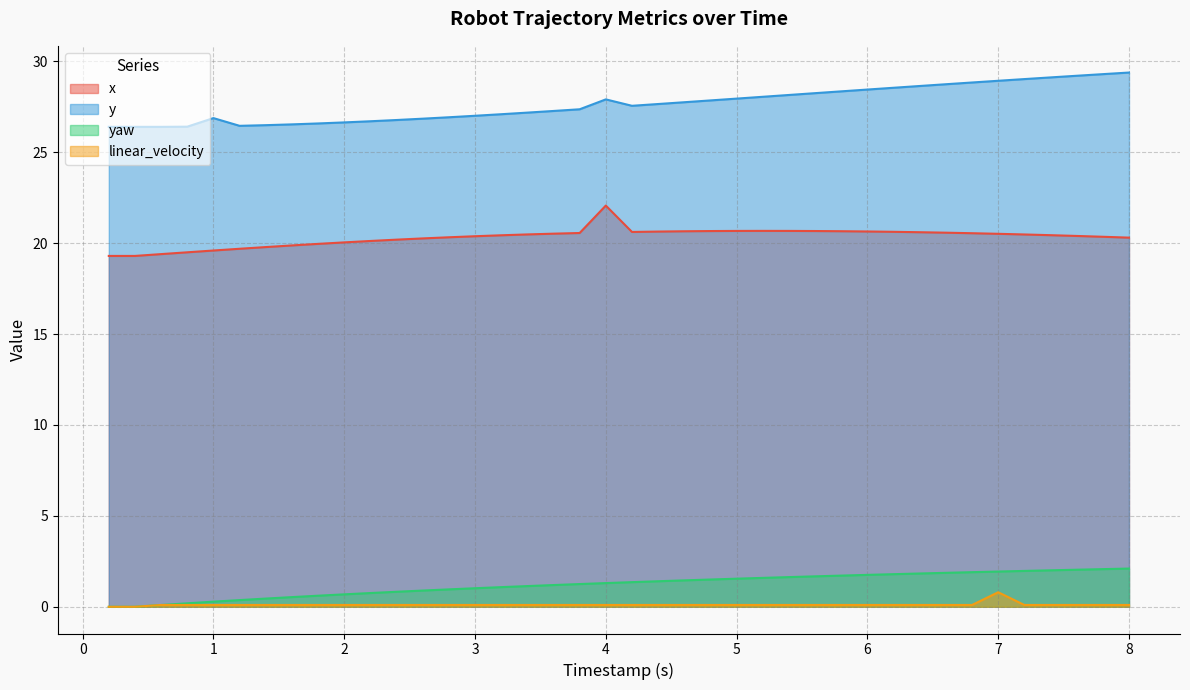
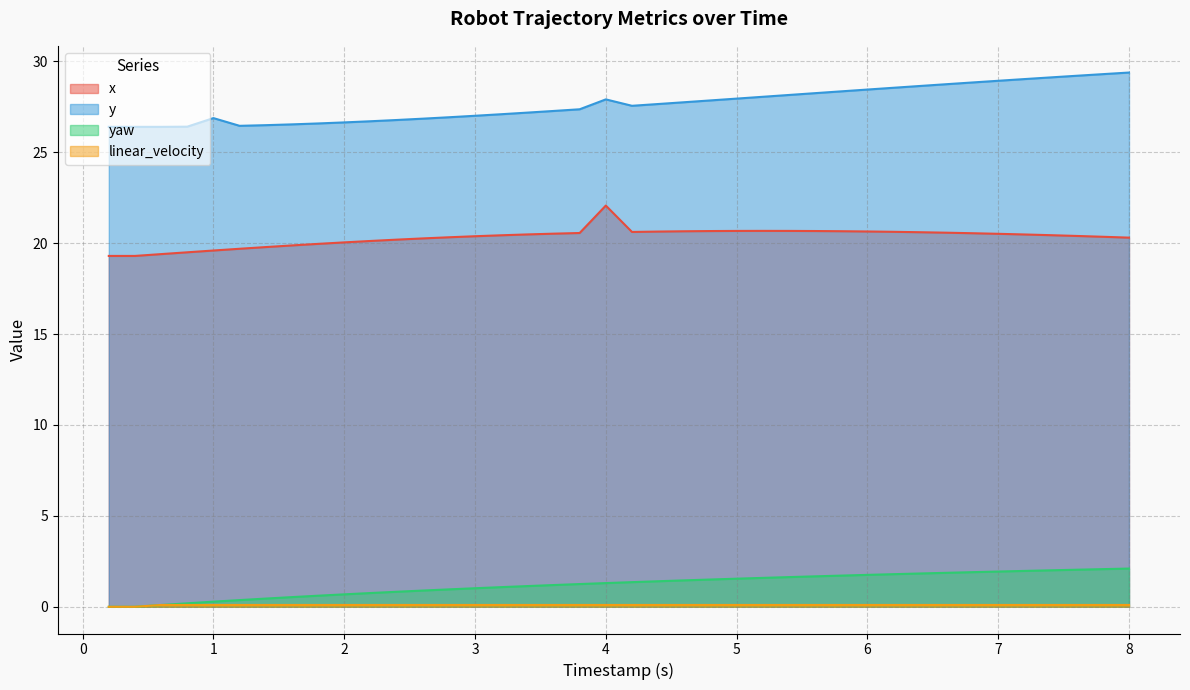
linear_velocity, 7: 0.8 -> 0.1
